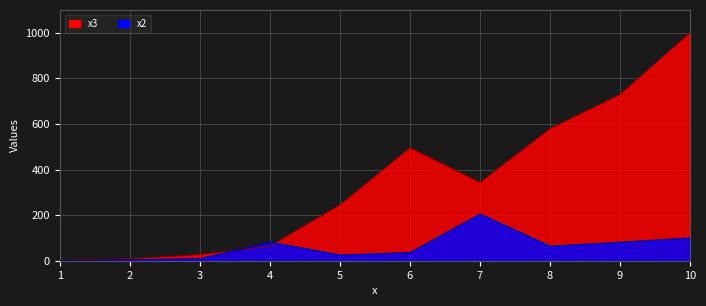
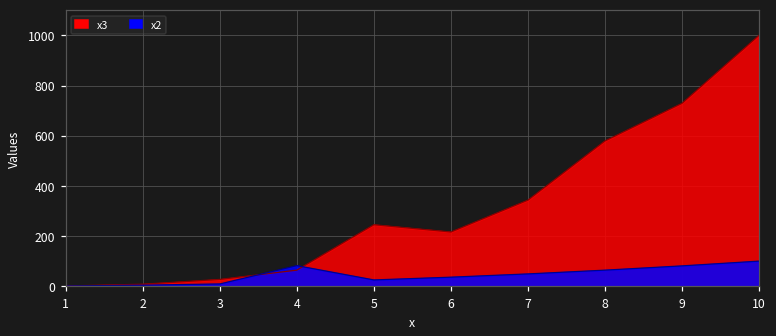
x3, 6: 500 -> 220
x2, 7: 210 -> 50
